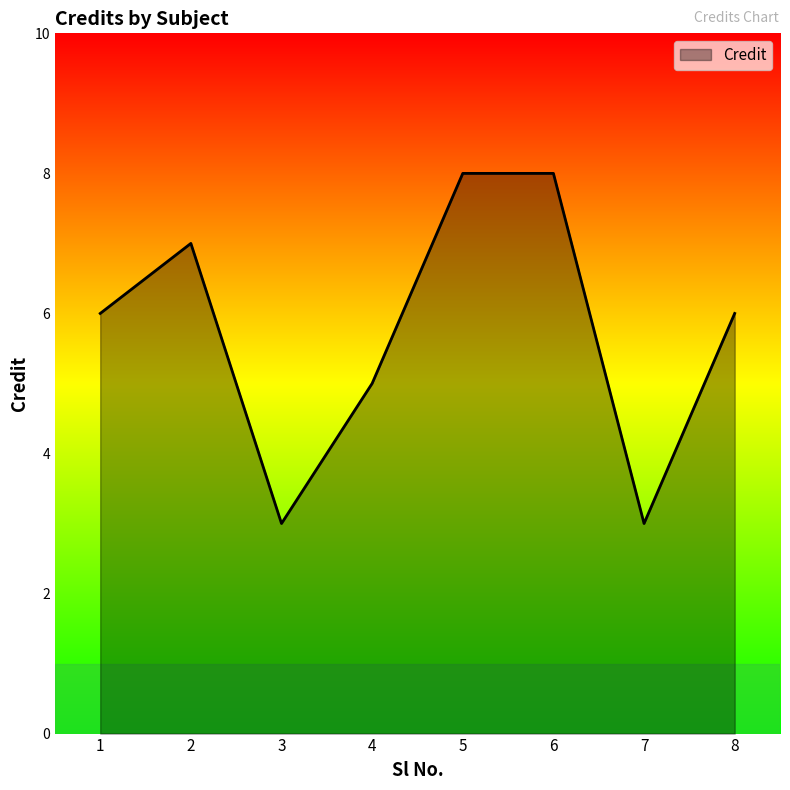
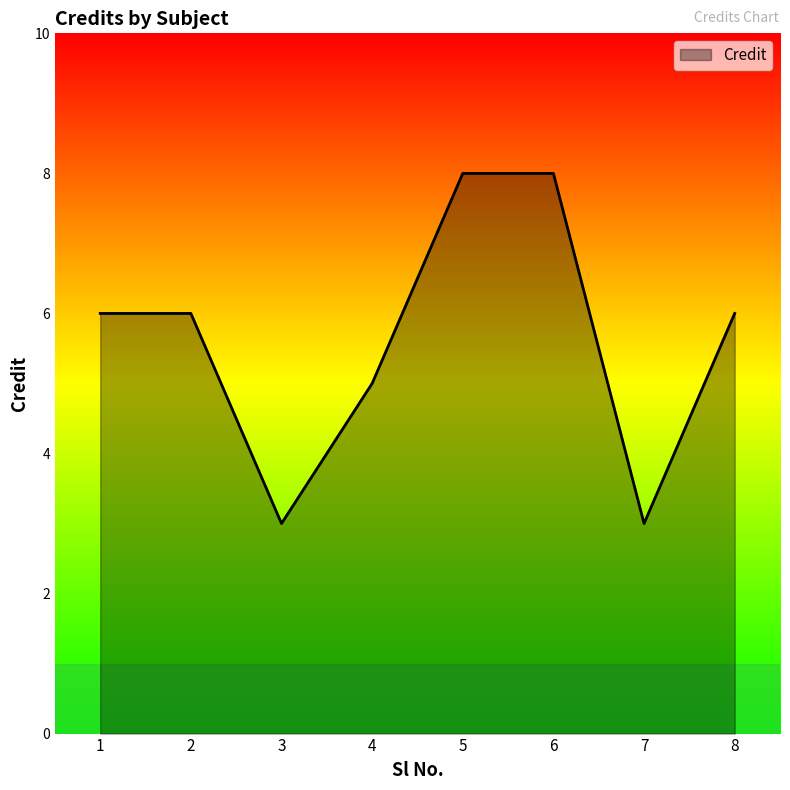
2: 7 -> 6
